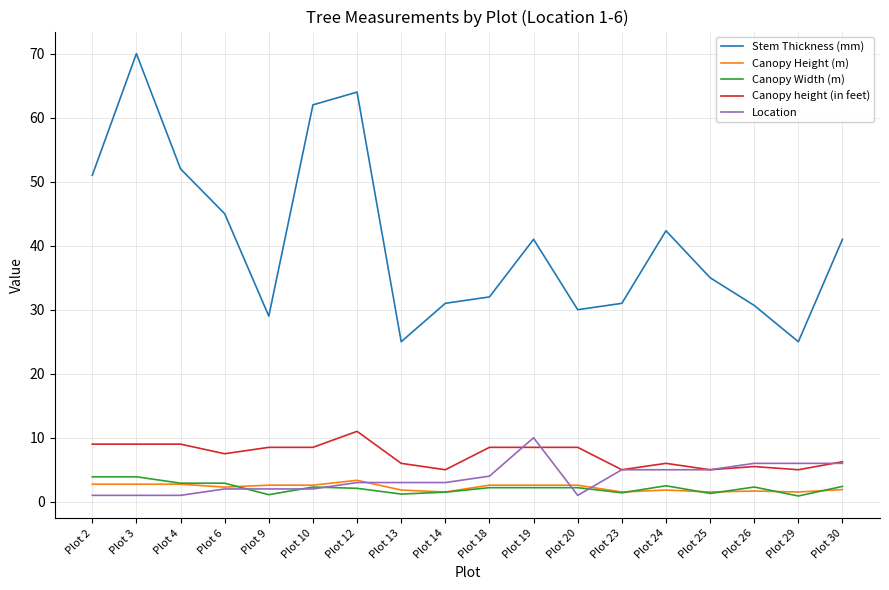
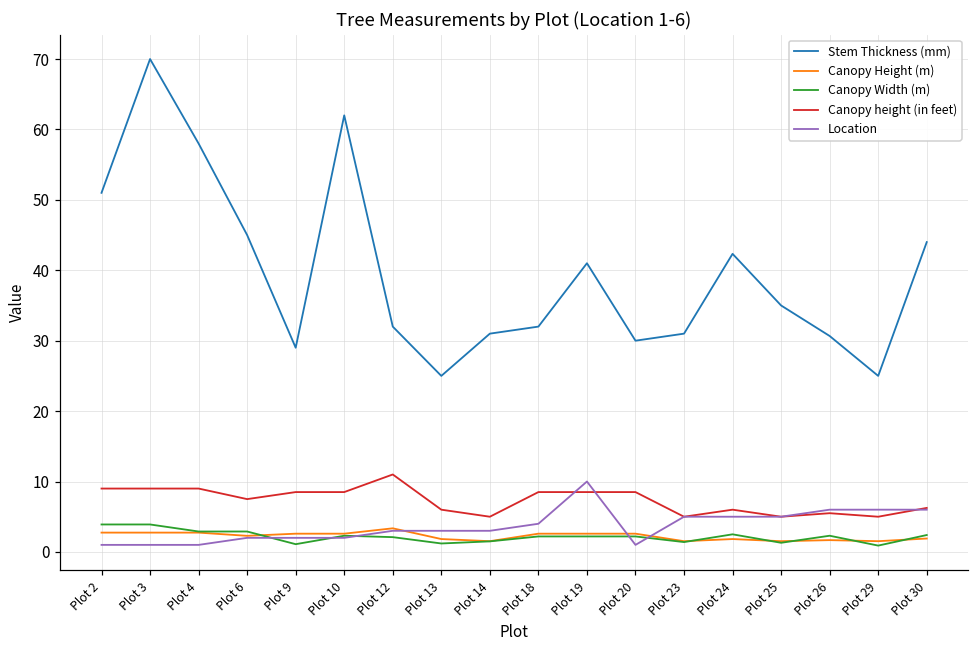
Stem Thickness (mm), Plot 4: 52 -> 58
Stem Thickness (mm), Plot 12: 64 -> 32
Stem Thickness (mm), Plot 30: 41 -> 44
